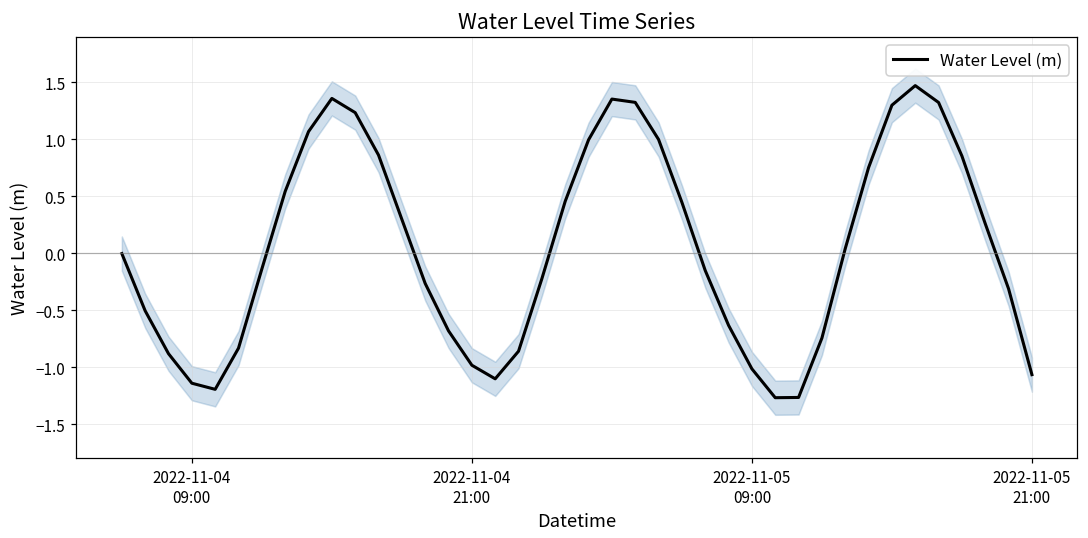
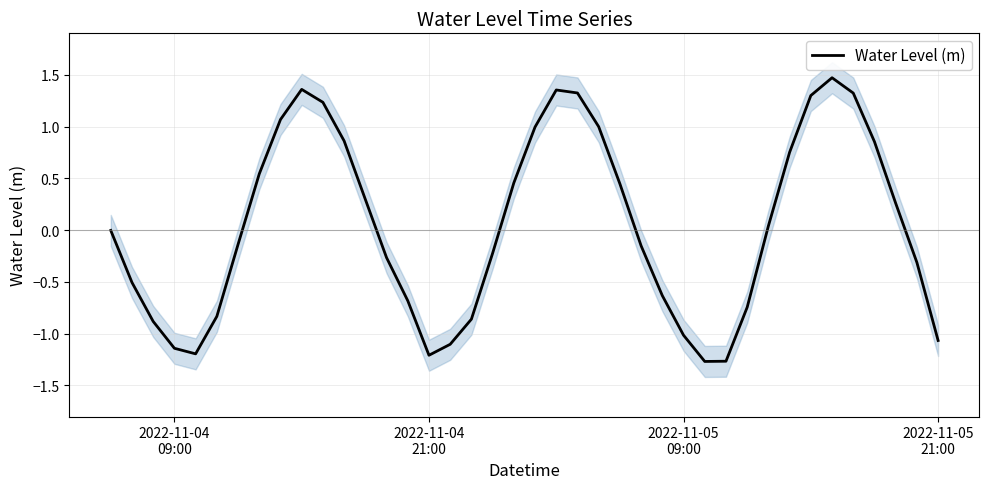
Water Level (m), 2022-11-04 21:00: -0.98 -> -1.21
